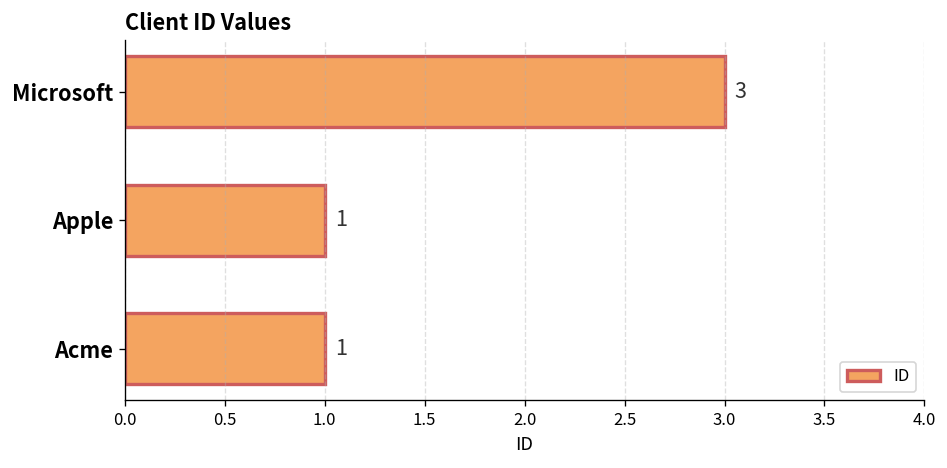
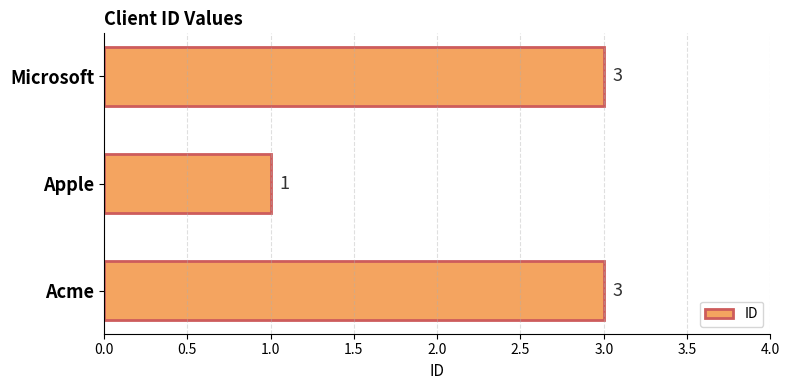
Acme: 1 -> 3
